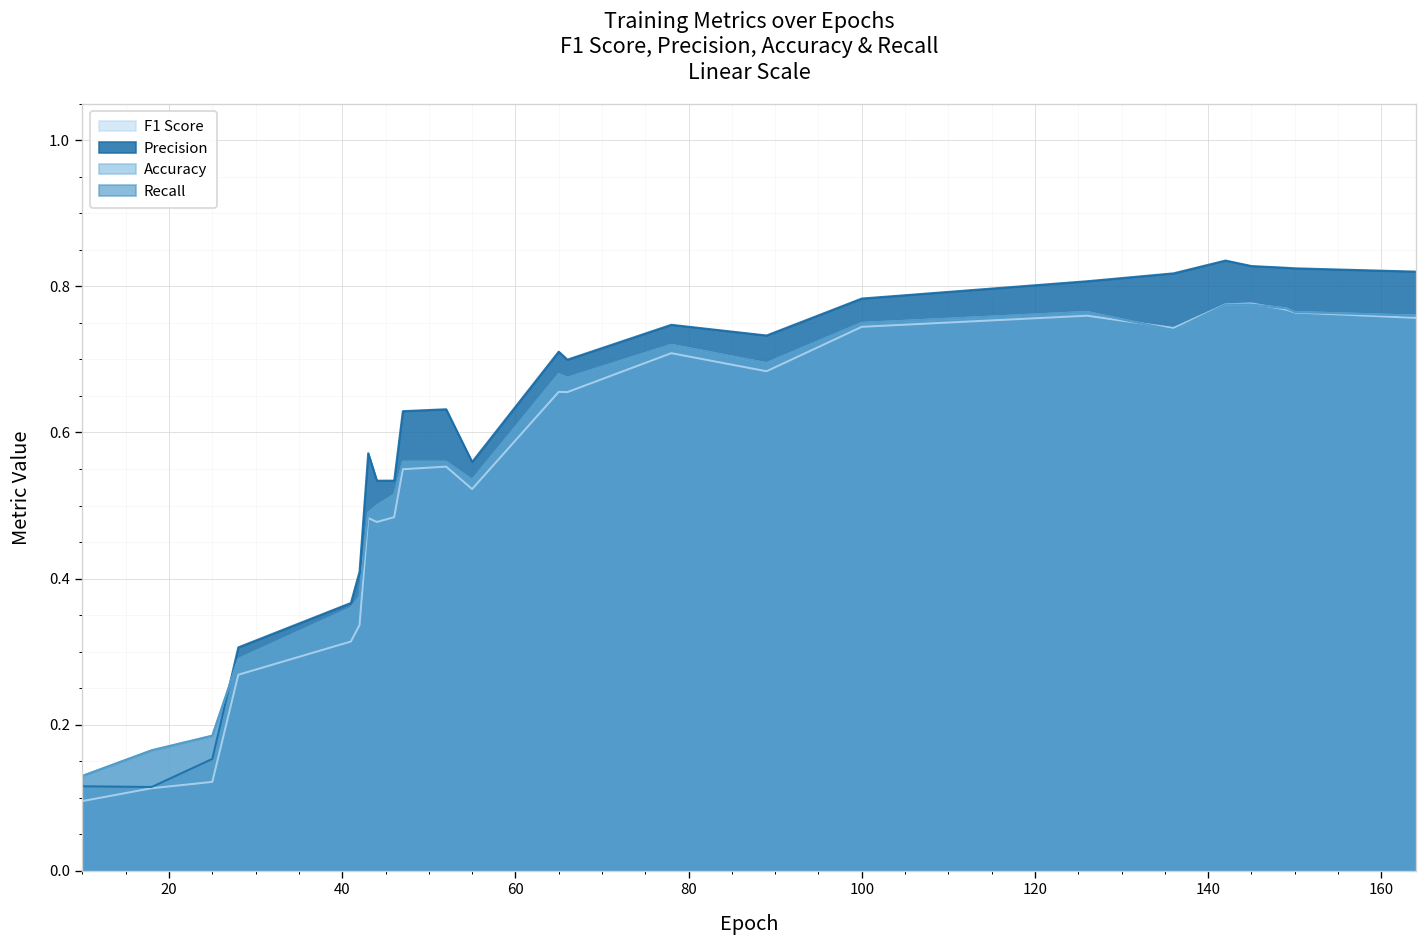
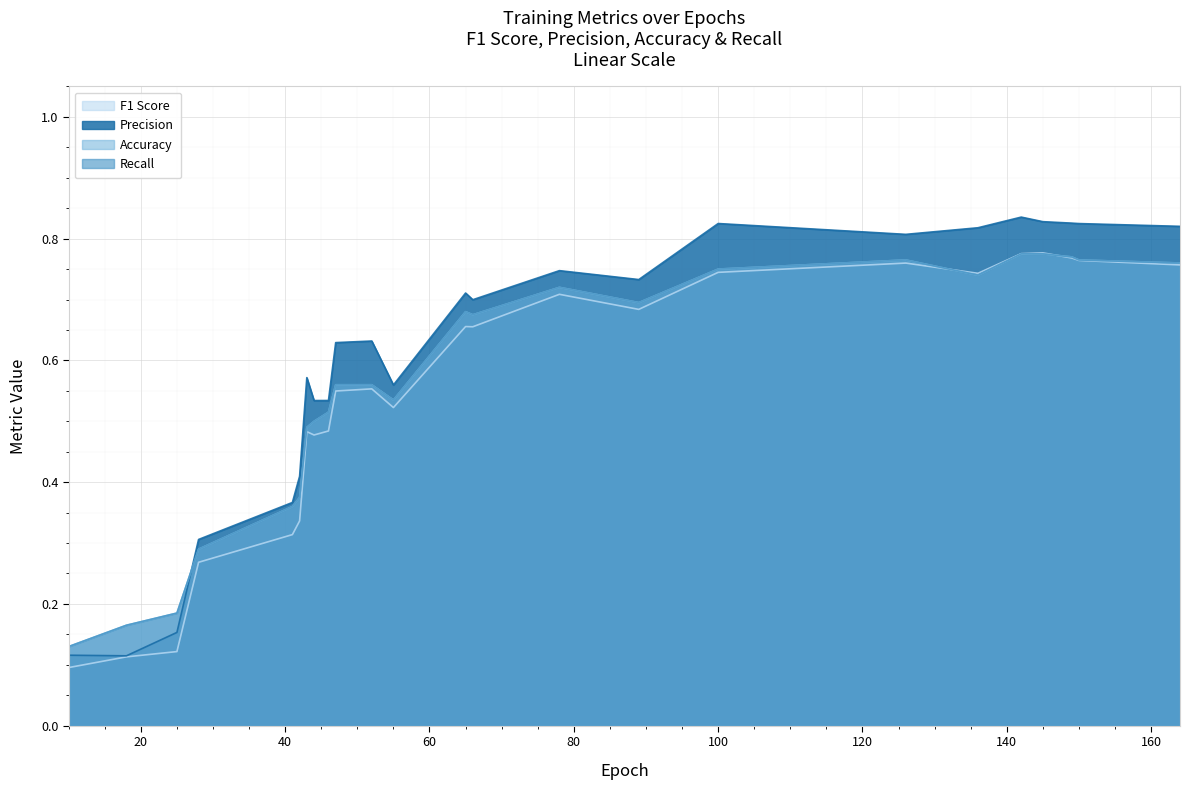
Precision, 100: 0.78 -> 0.82
